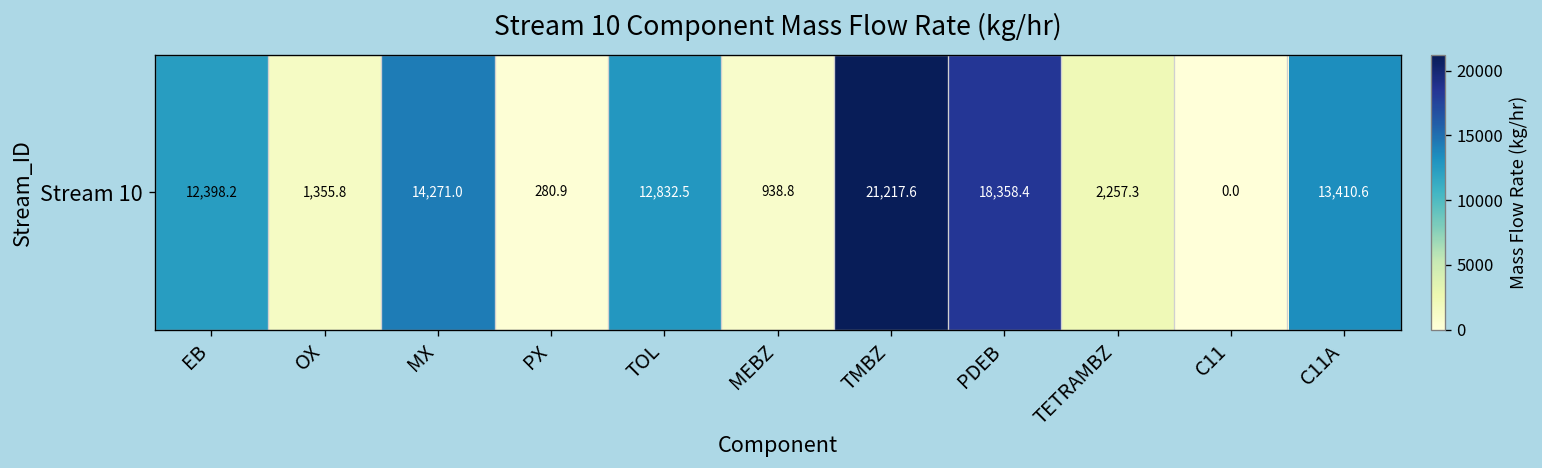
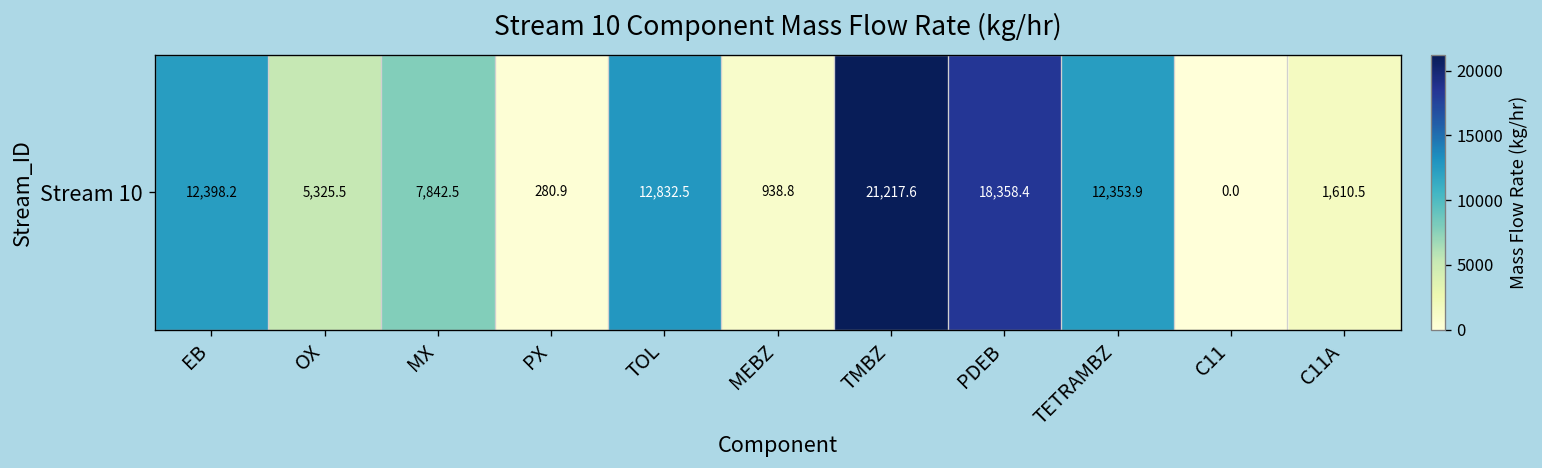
Stream 10, OX: 1,355.8 -> 5,325.5
Stream 10, MX: 14,271.0 -> 7,842.5
Stream 10, TETRAMBZ: 2,257.3 -> 12,353.9
Stream 10, C11A: 13,410.6 -> 1,610.5
